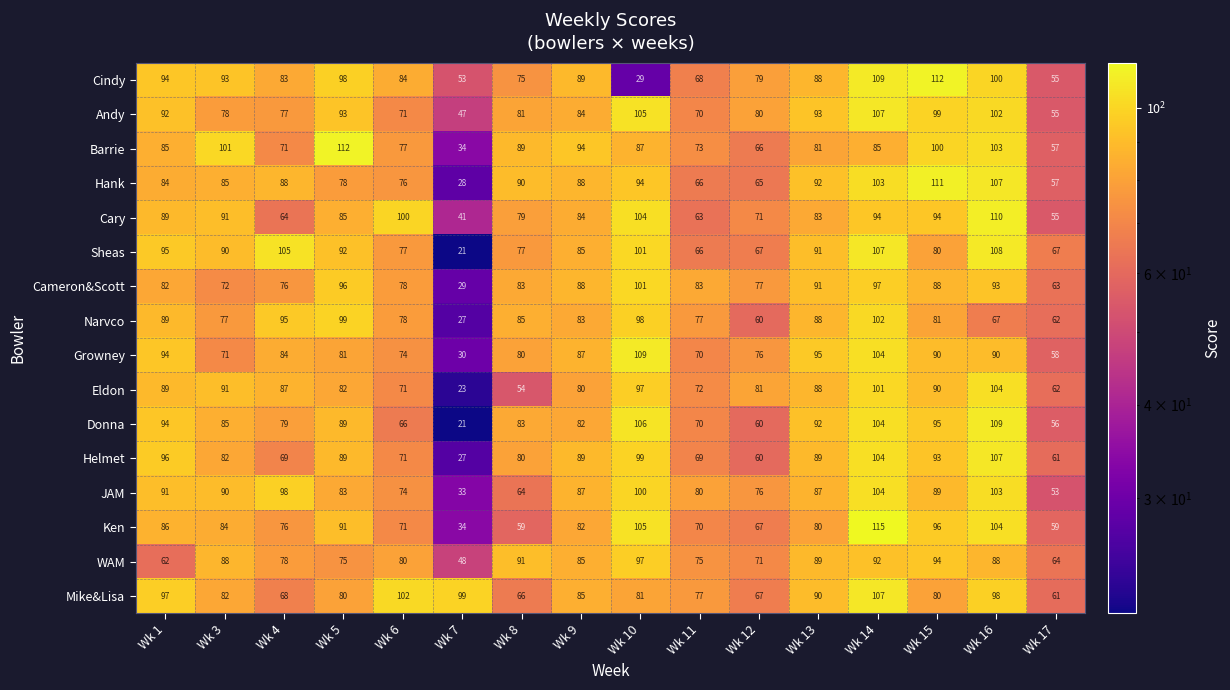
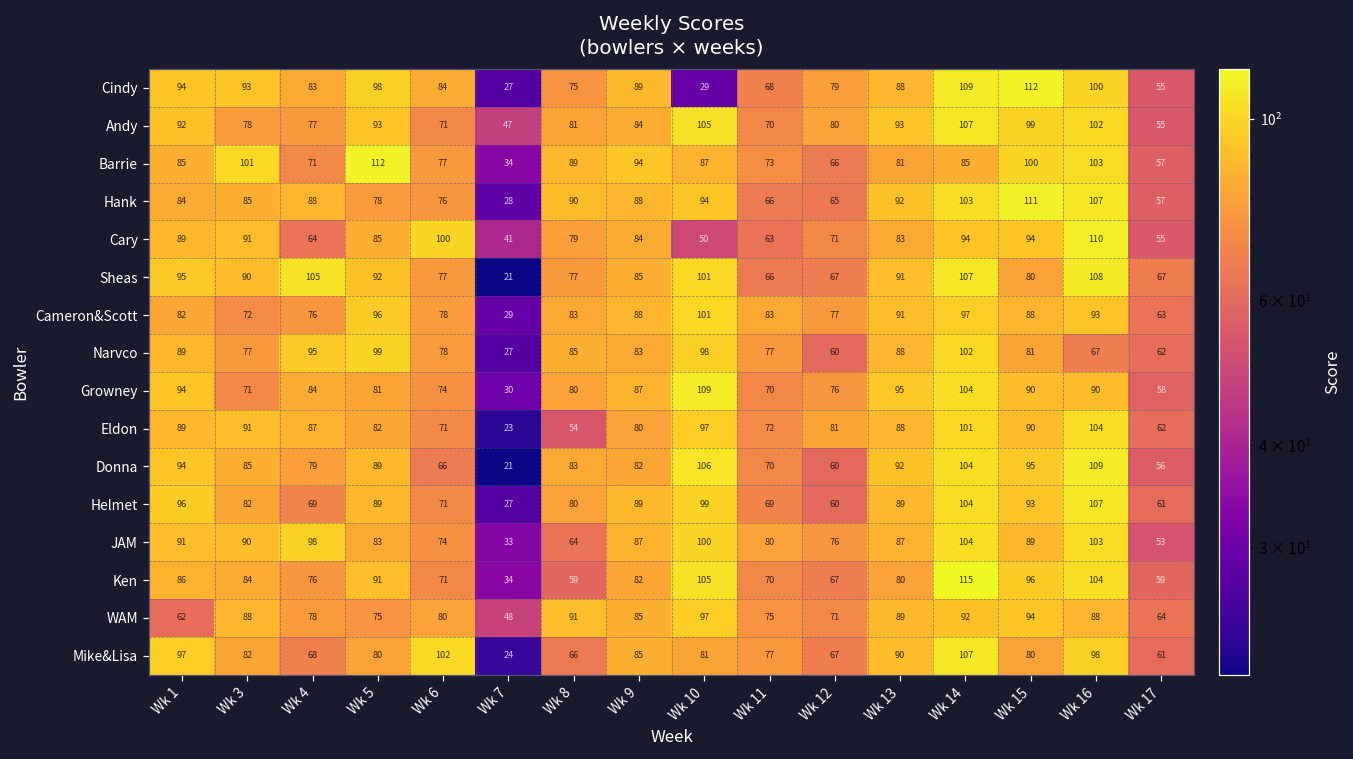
Cindy, Wk 7: 53 -> 27
Cary, Wk 10: 104 -> 50
Mike&Lisa, Wk 7: 99 -> 24
